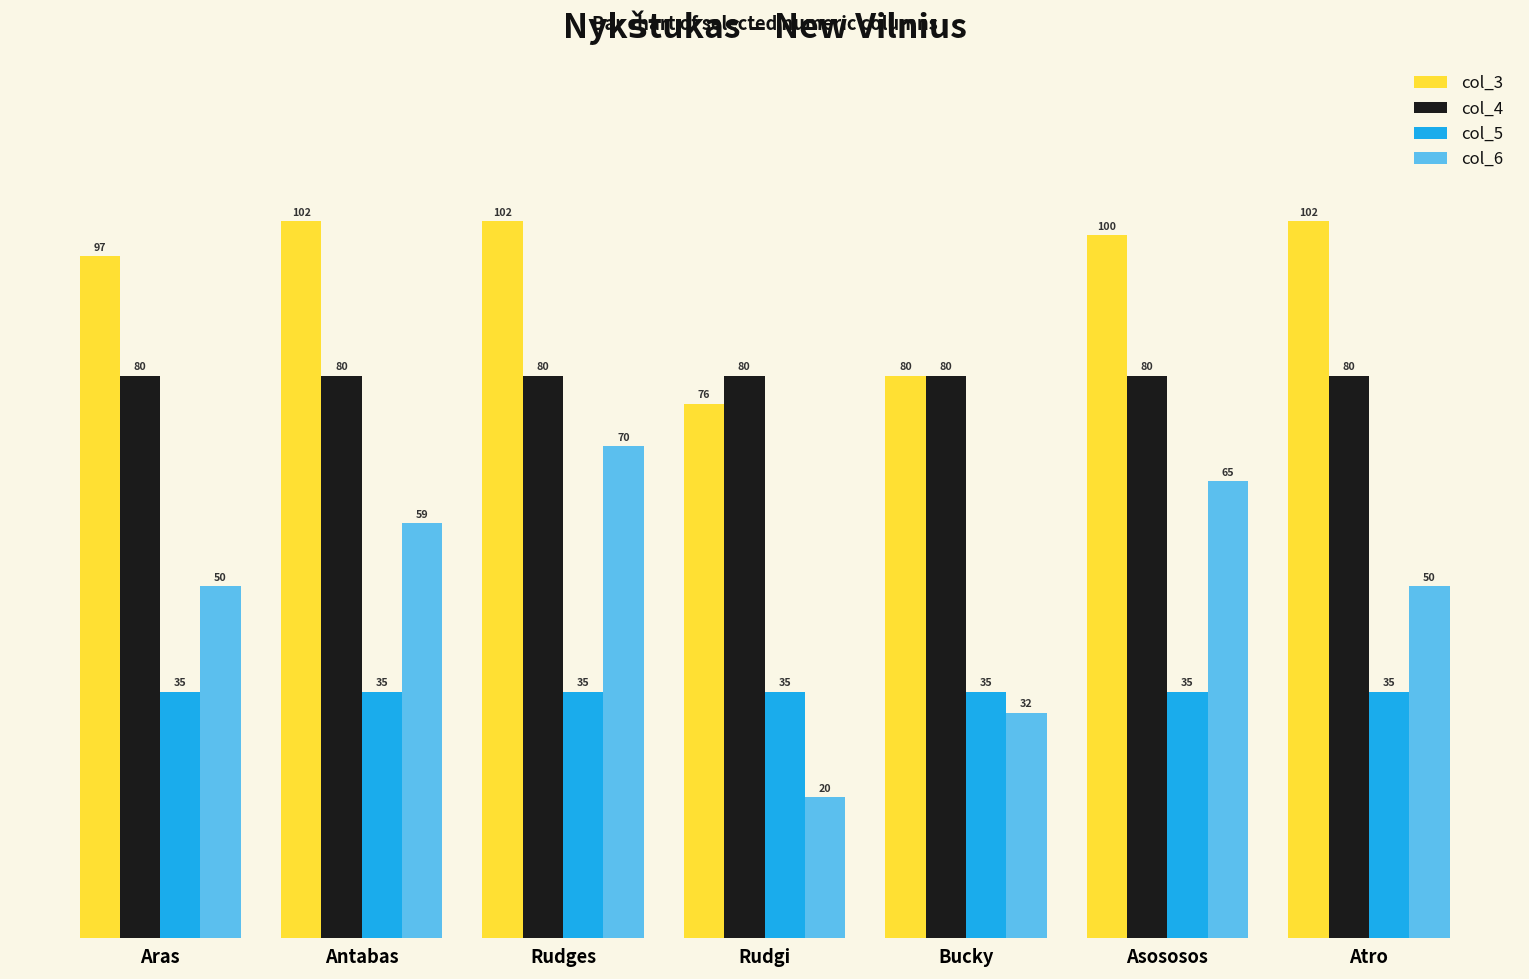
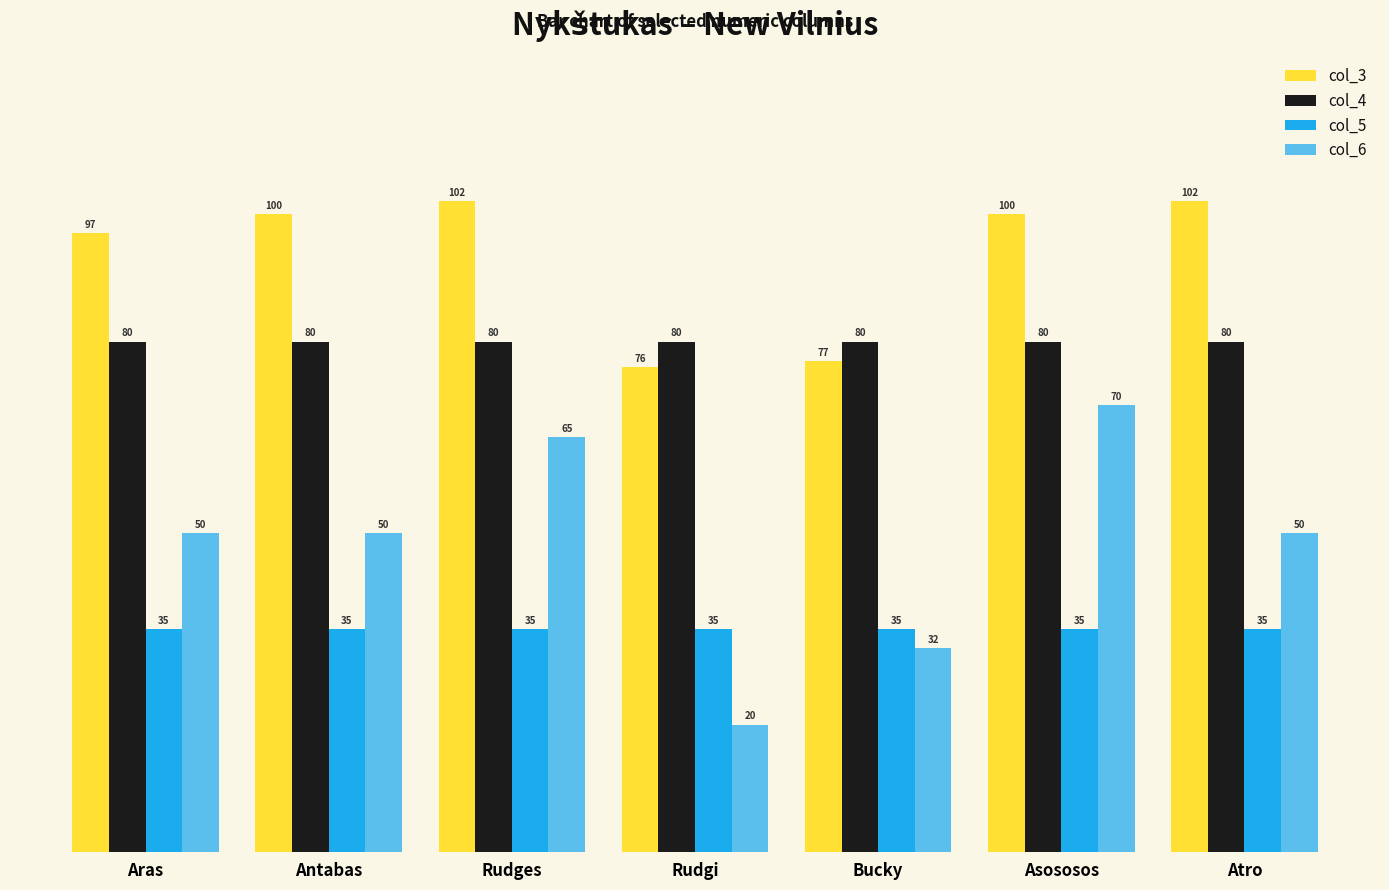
col_3, Antabas: 102 -> 100
col_6, Antabas: 59 -> 50
col_6, Rudges: 70 -> 65
col_3, Bucky: 80 -> 77
col_6, Asososos: 65 -> 70
